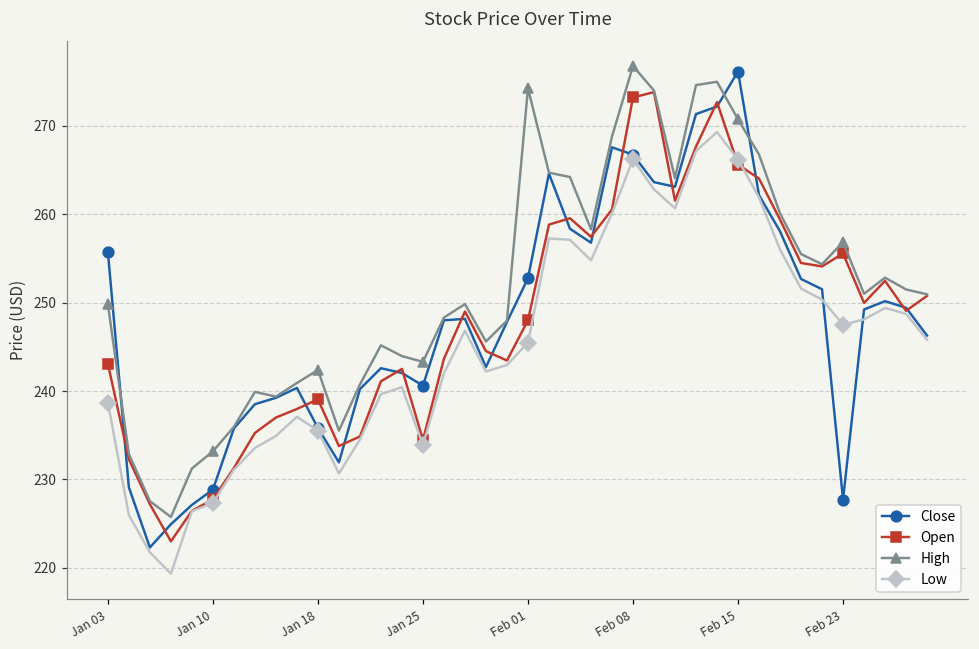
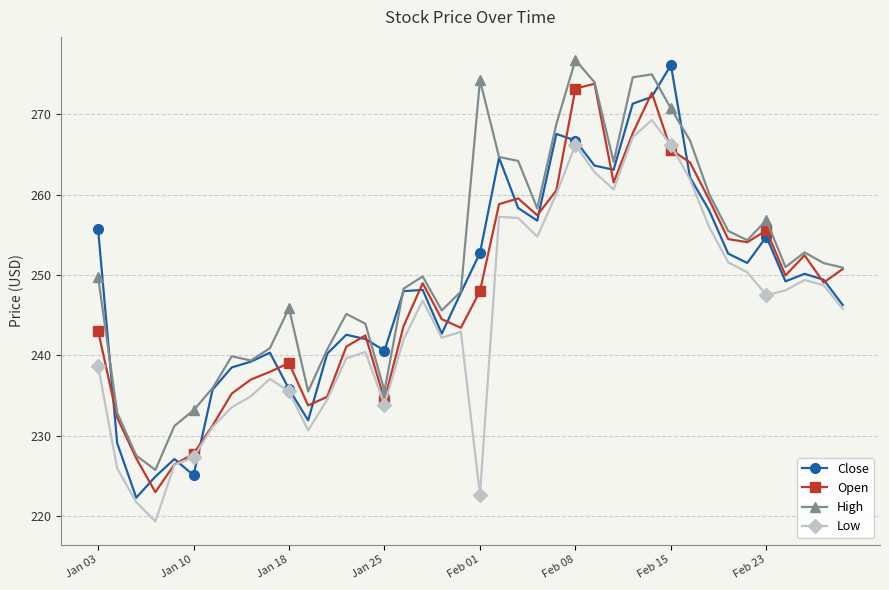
Close, Jan 10: 229 -> 225
High, Jan 18: 242 -> 246
High, Jan 25: 243 -> 236
Low, Feb 01: 245 -> 223
Close, Feb 23: 228 -> 255
